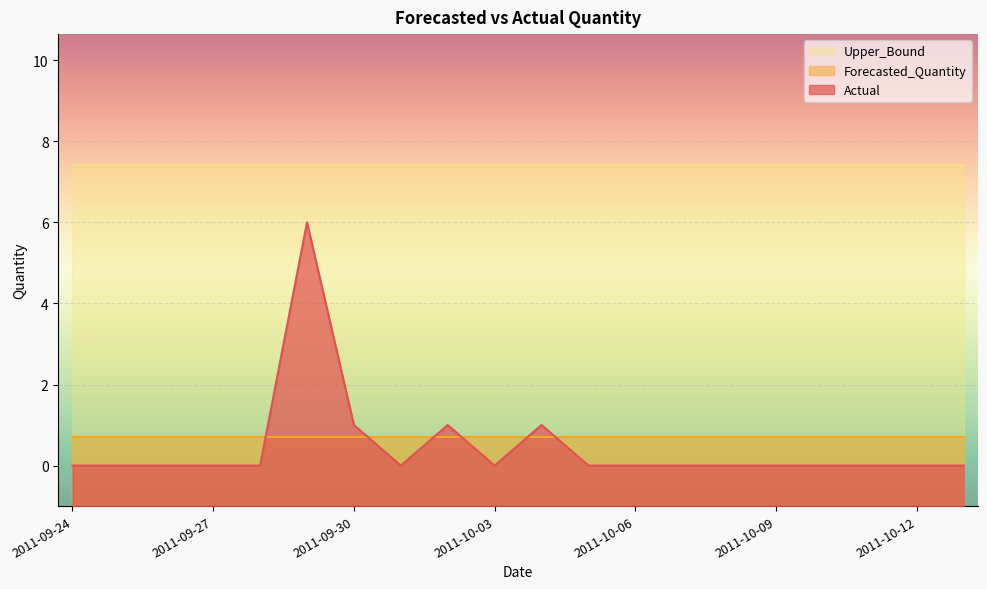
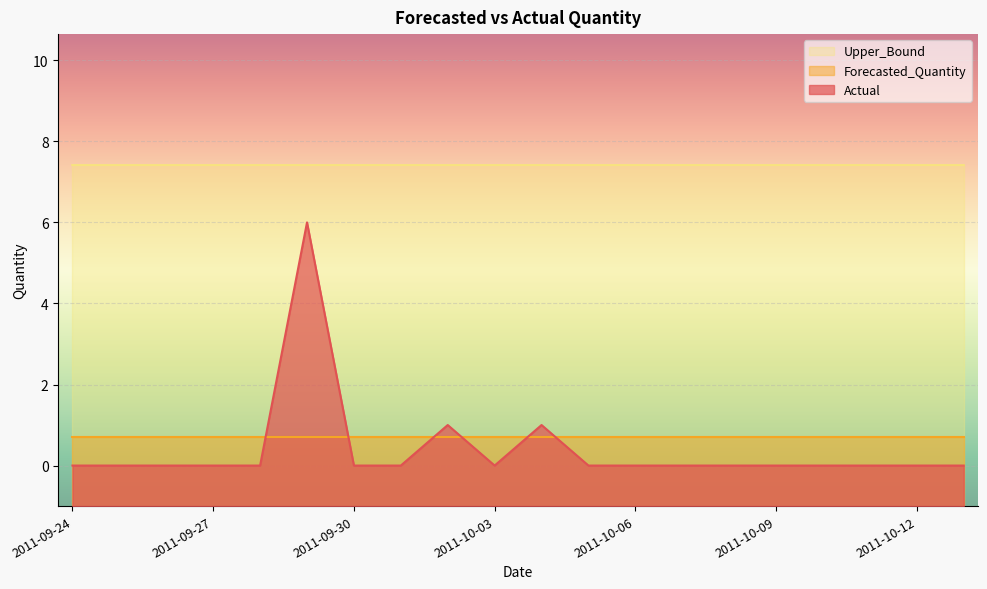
Actual, 2011-09-30: 1 -> 0
